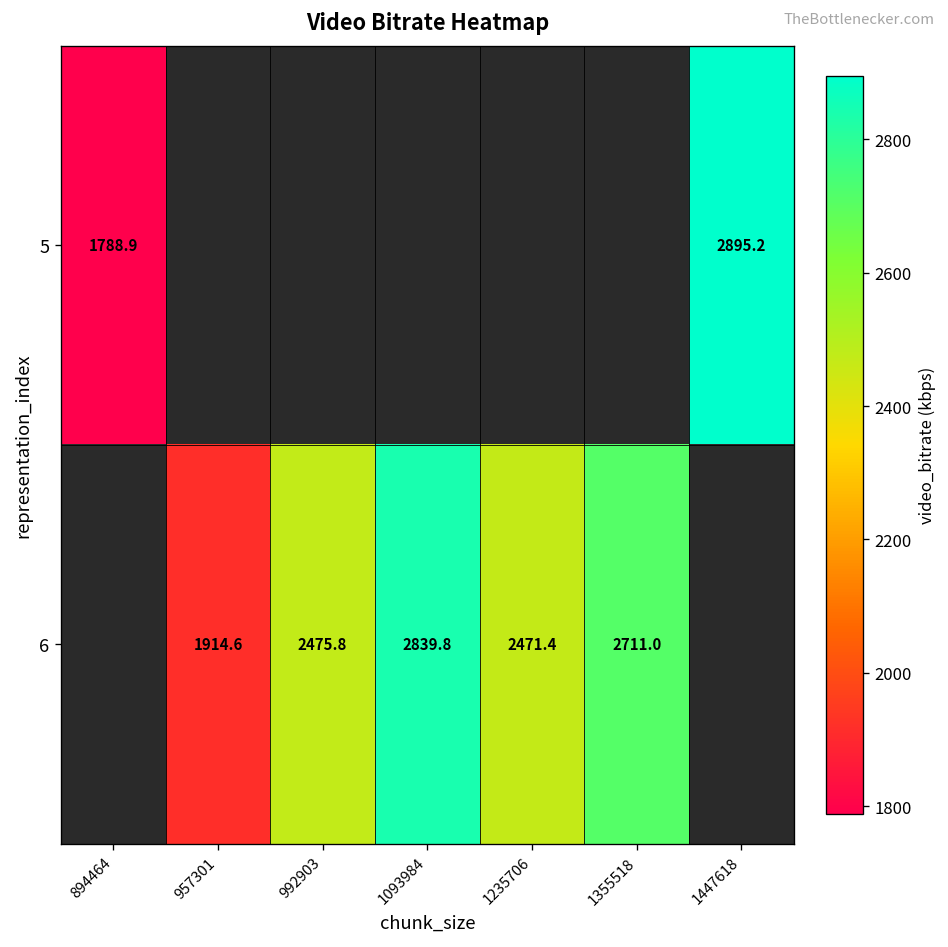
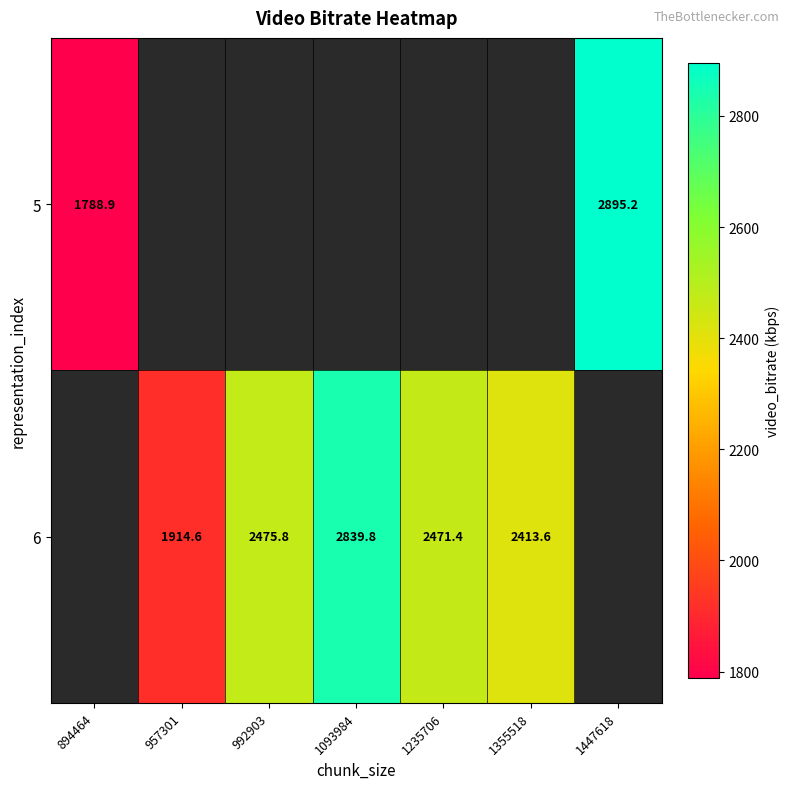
6, 1355518: 2711.0 -> 2413.6
